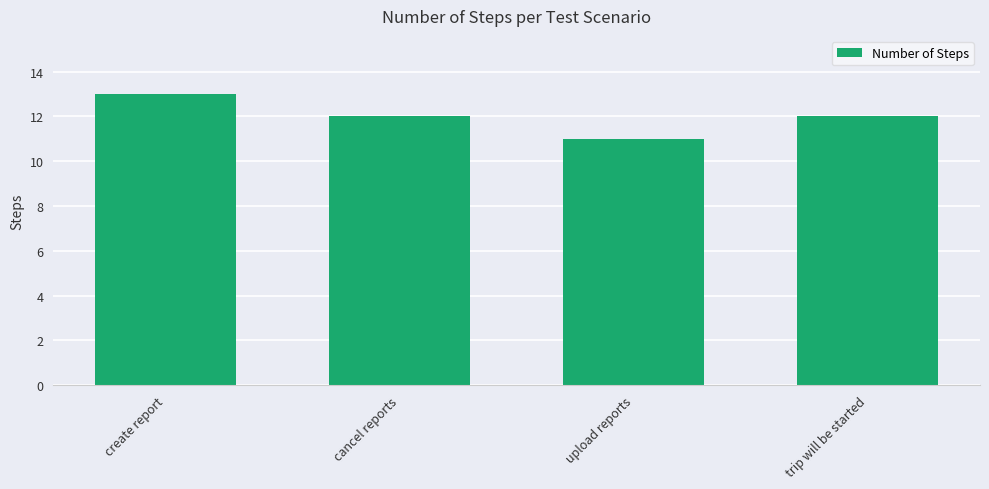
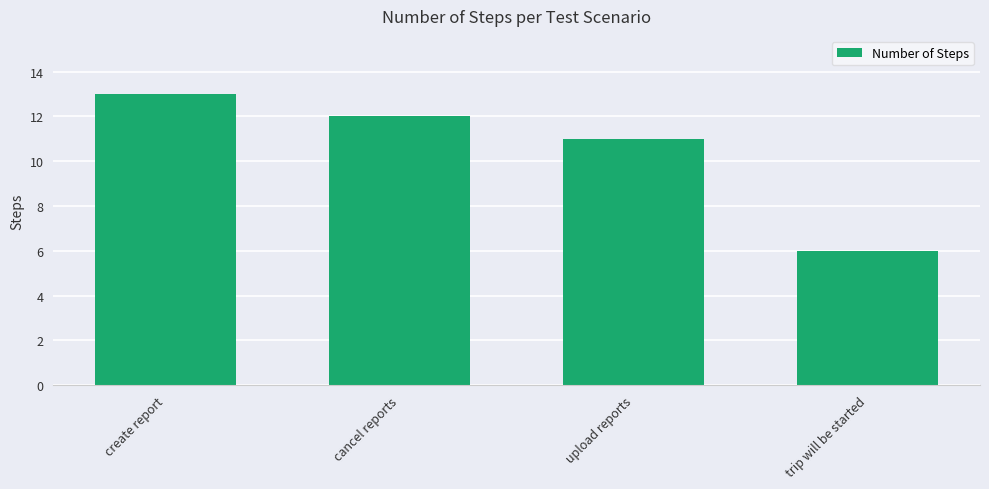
trip will be started: 12 -> 6
